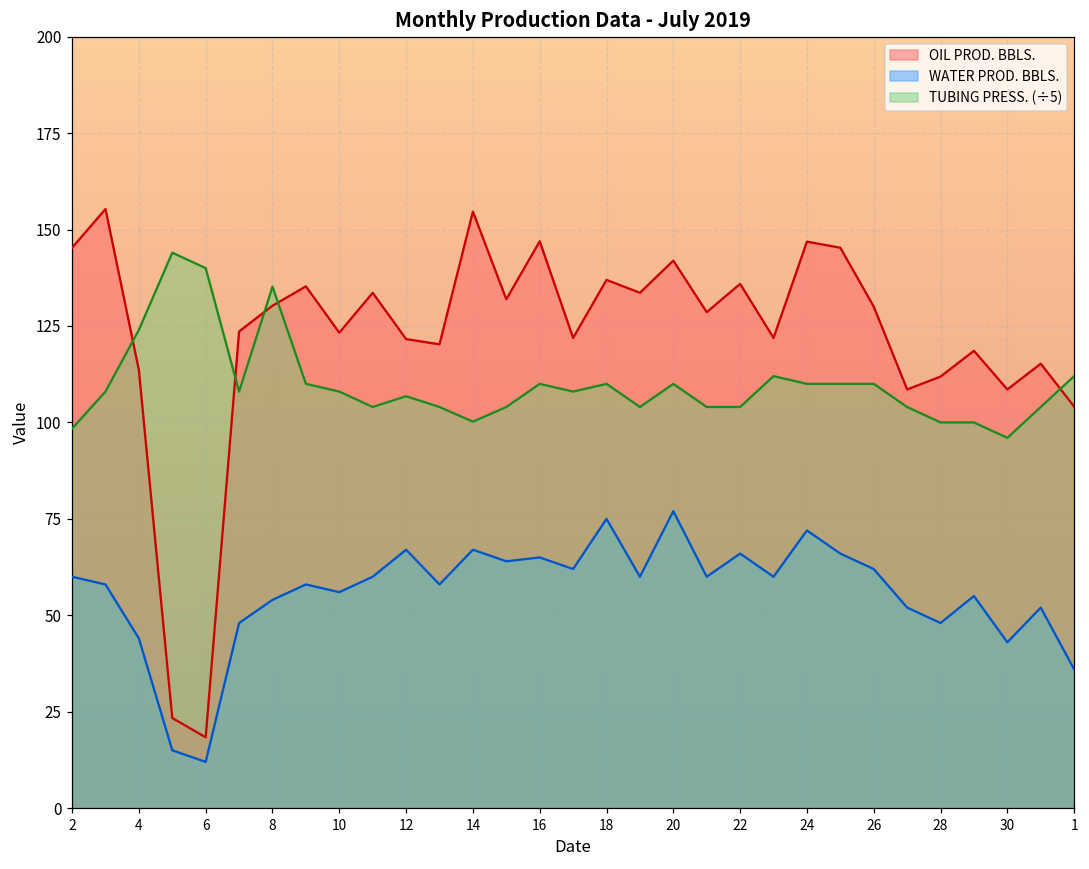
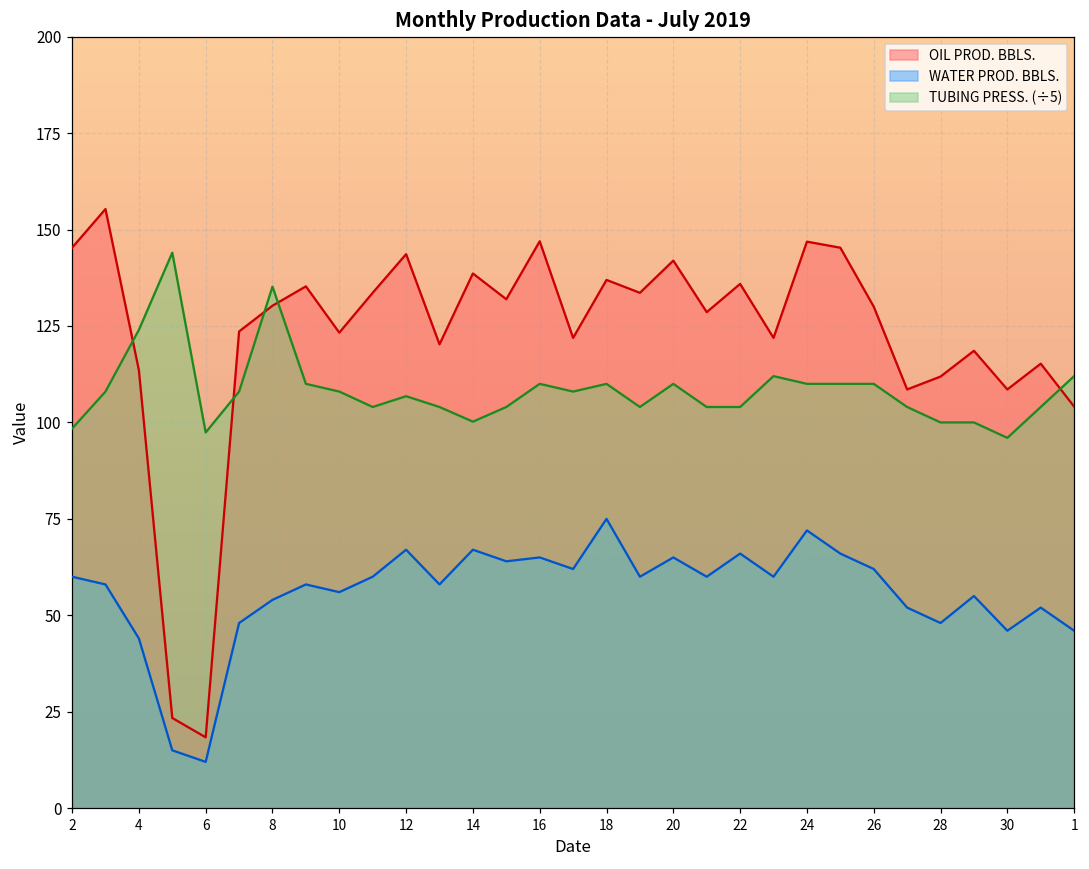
TUBING PRESS. (÷5), 6: 140 -> 97
OIL PROD. BBLS., 12: 122 -> 144
OIL PROD. BBLS., 14: 155 -> 139
WATER PROD. BBLS., 20: 77 -> 65
WATER PROD. BBLS., 30: 43 -> 46
WATER PROD. BBLS., 1: 36 -> 46
